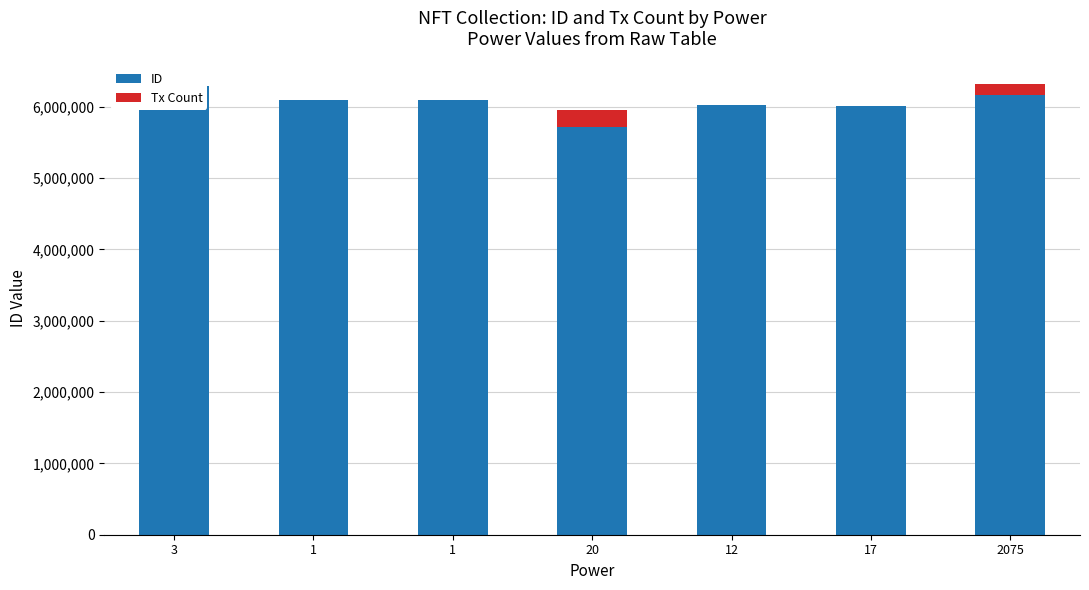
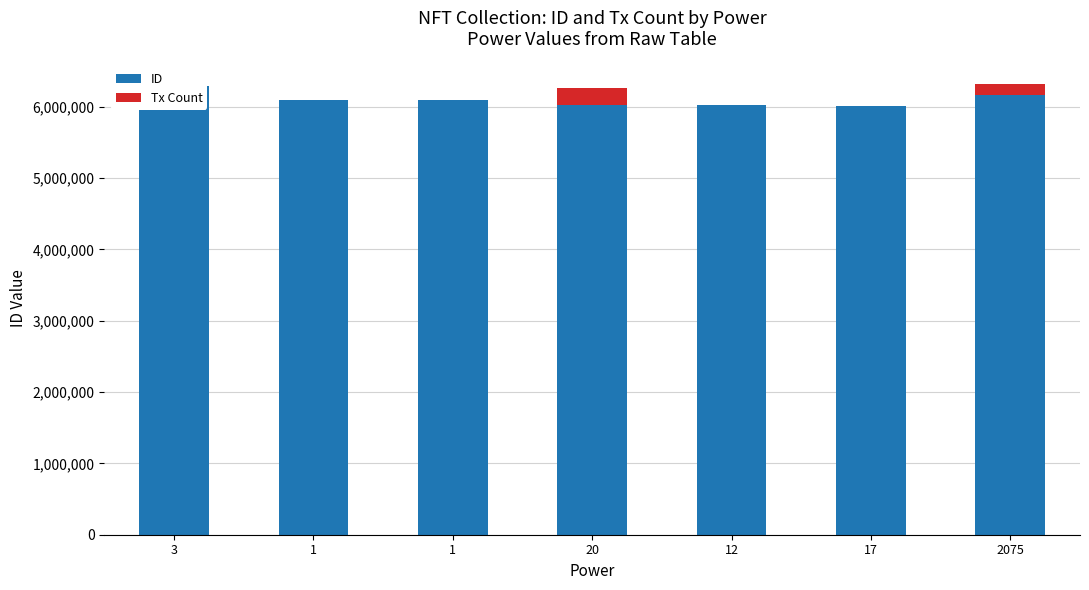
ID, 20: 5,700,000 -> 6,000,000
